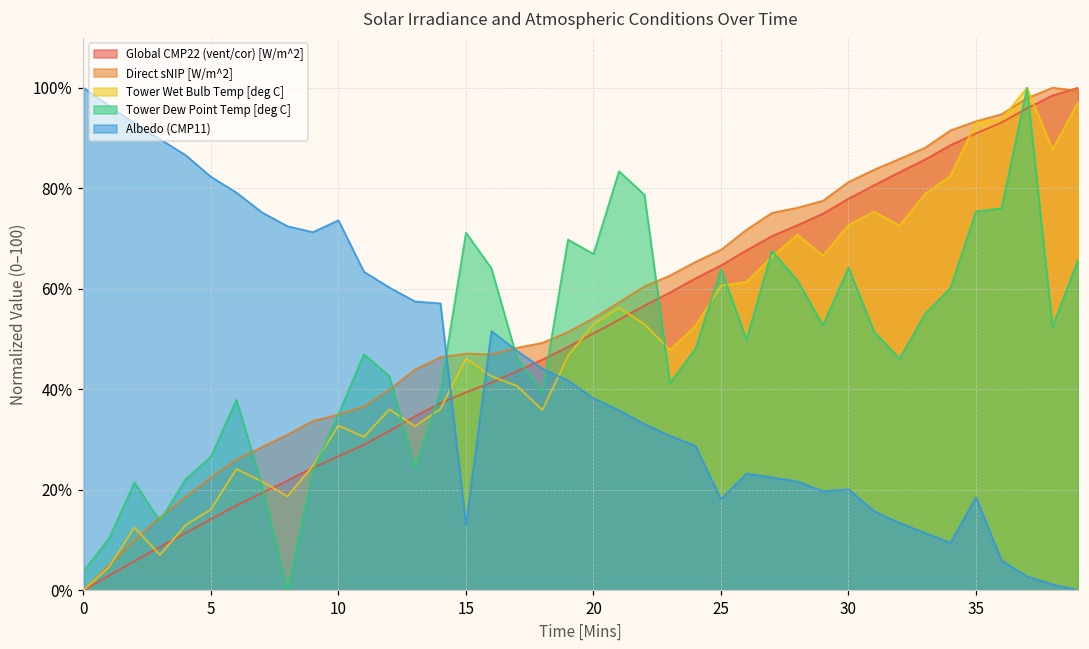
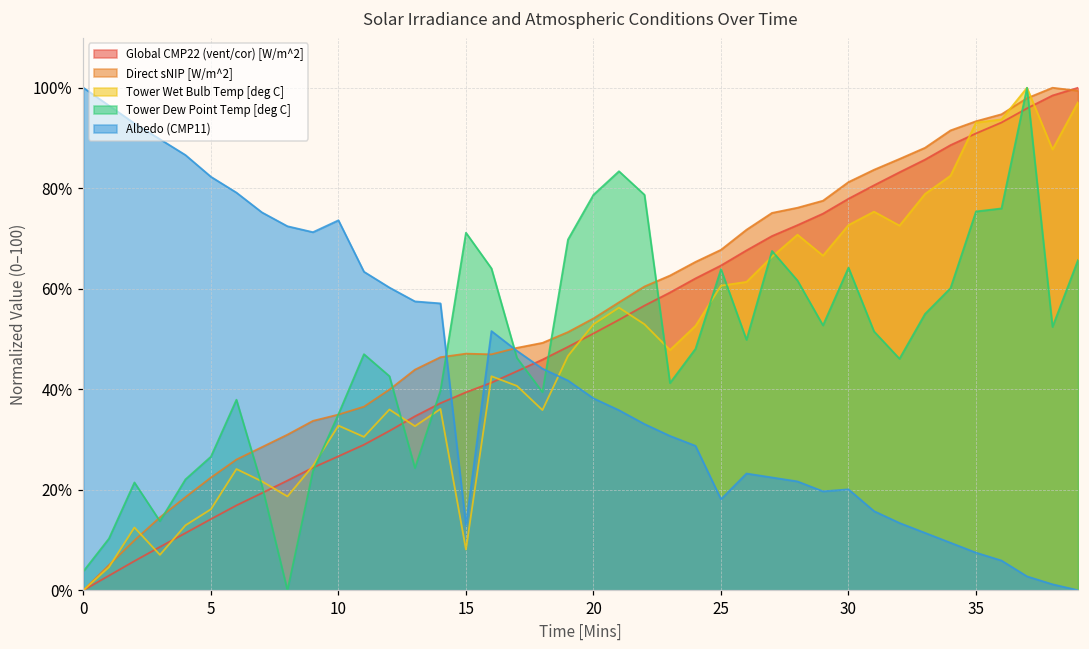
Tower Wet Bulb Temp [deg C], 15: 46% -> 8%
Tower Dew Point Temp [deg C], 20: 67% -> 79%
Albedo (CMP11), 35: 19% -> 7%
